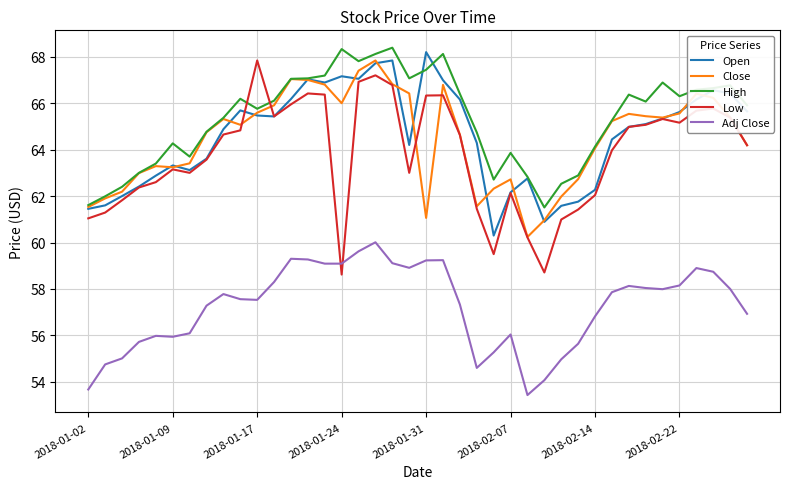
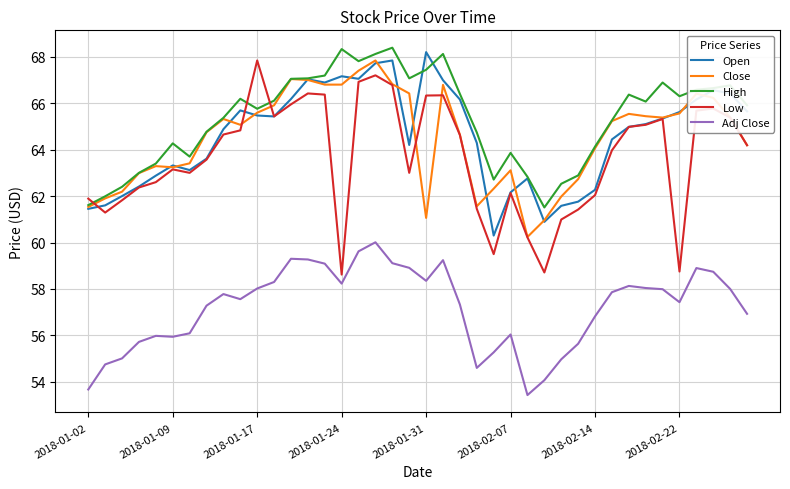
Low, 2018-01-02: 61.0 -> 61.9
Adj Close, 2018-01-17: 57.5 -> 58.0
Close, 2018-01-24: 66.0 -> 66.8
Adj Close, 2018-01-24: 59.1 -> 58.2
Adj Close, 2018-01-31: 59.2 -> 58.4
Close, 2018-02-07: 62.7 -> 63.1
Low, 2018-02-22: 65.2 -> 58.8
Adj Close, 2018-02-22: 58.2 -> 57.4
